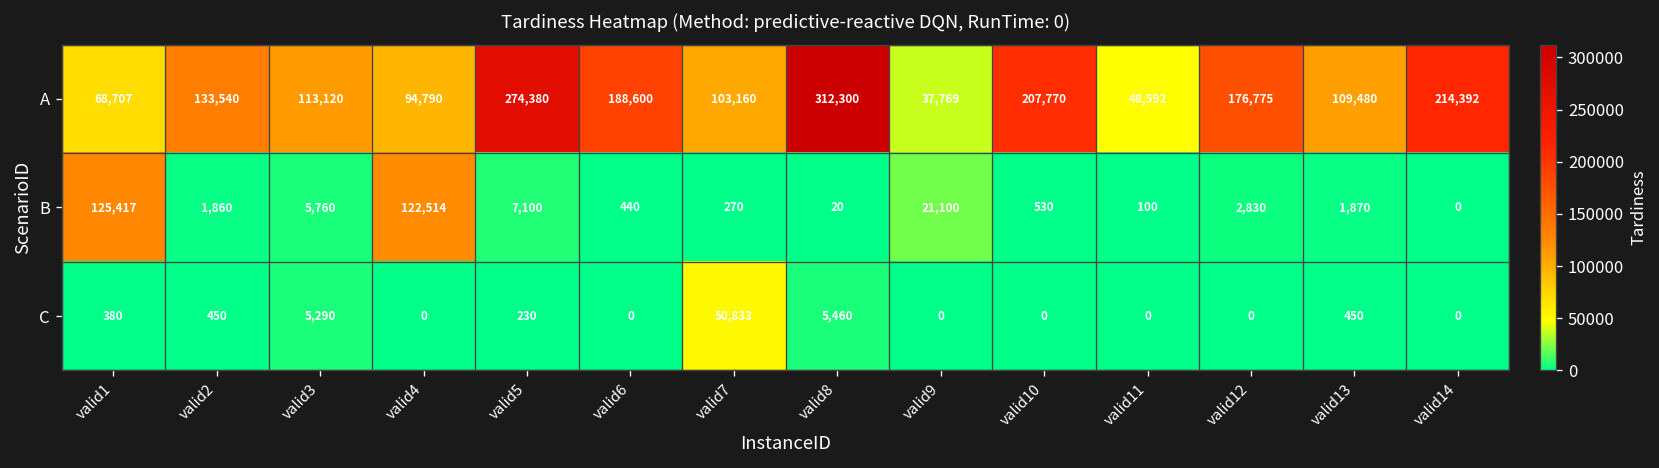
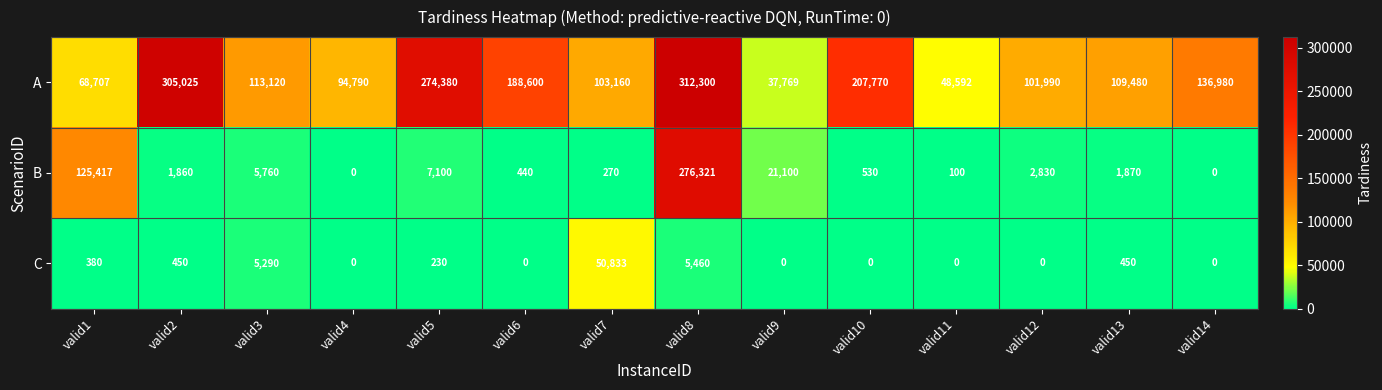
A, valid2: 133,540 -> 305,025
A, valid12: 176,775 -> 101,990
A, valid14: 214,392 -> 136,980
B, valid4: 122,514 -> 0
B, valid8: 20 -> 276,321
